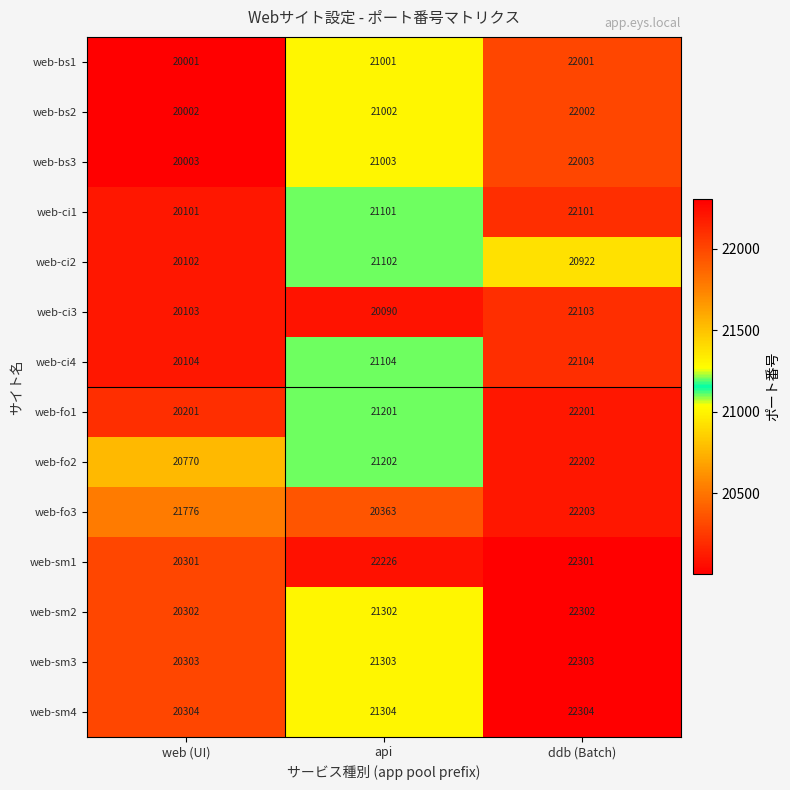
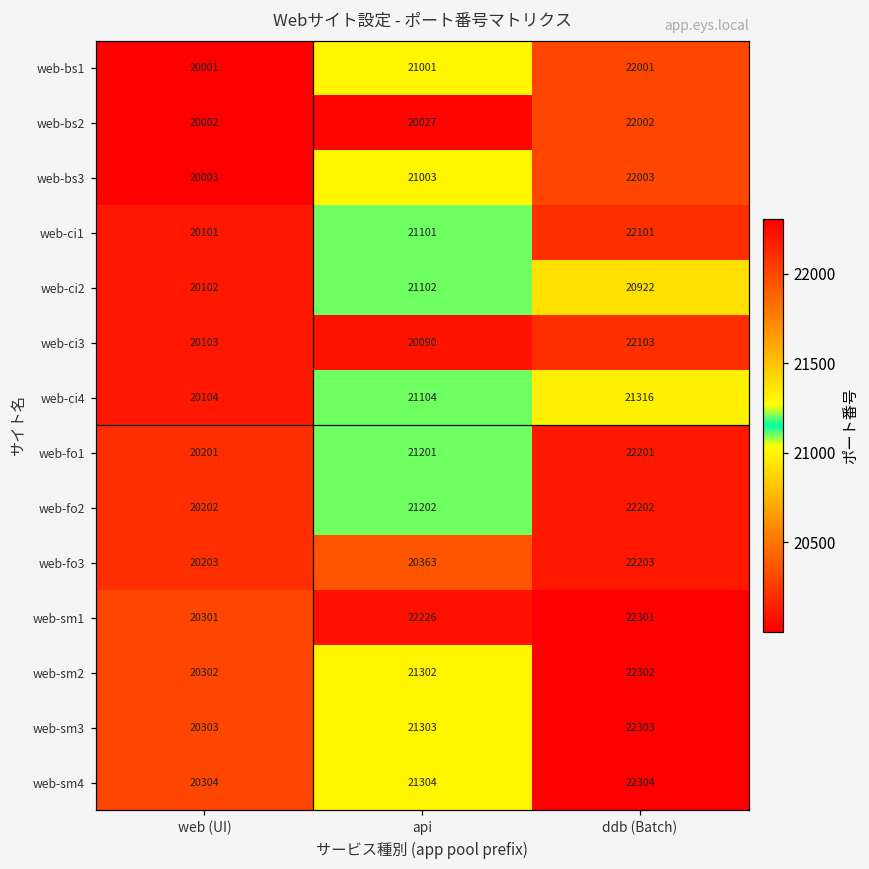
web-bs2, api: 21002 -> 20027
web-ci4, ddb (Batch): 22104 -> 21316
web-fo2, web (UI): 20770 -> 20202
web-fo3, web (UI): 21776 -> 20203
